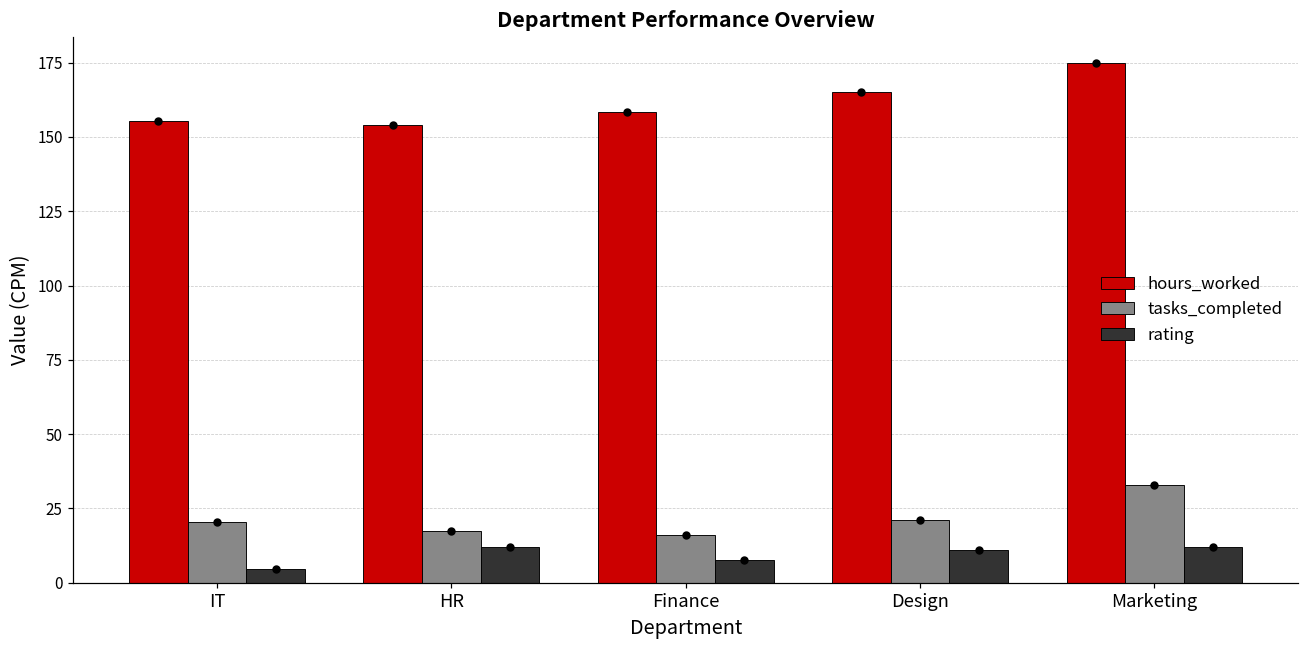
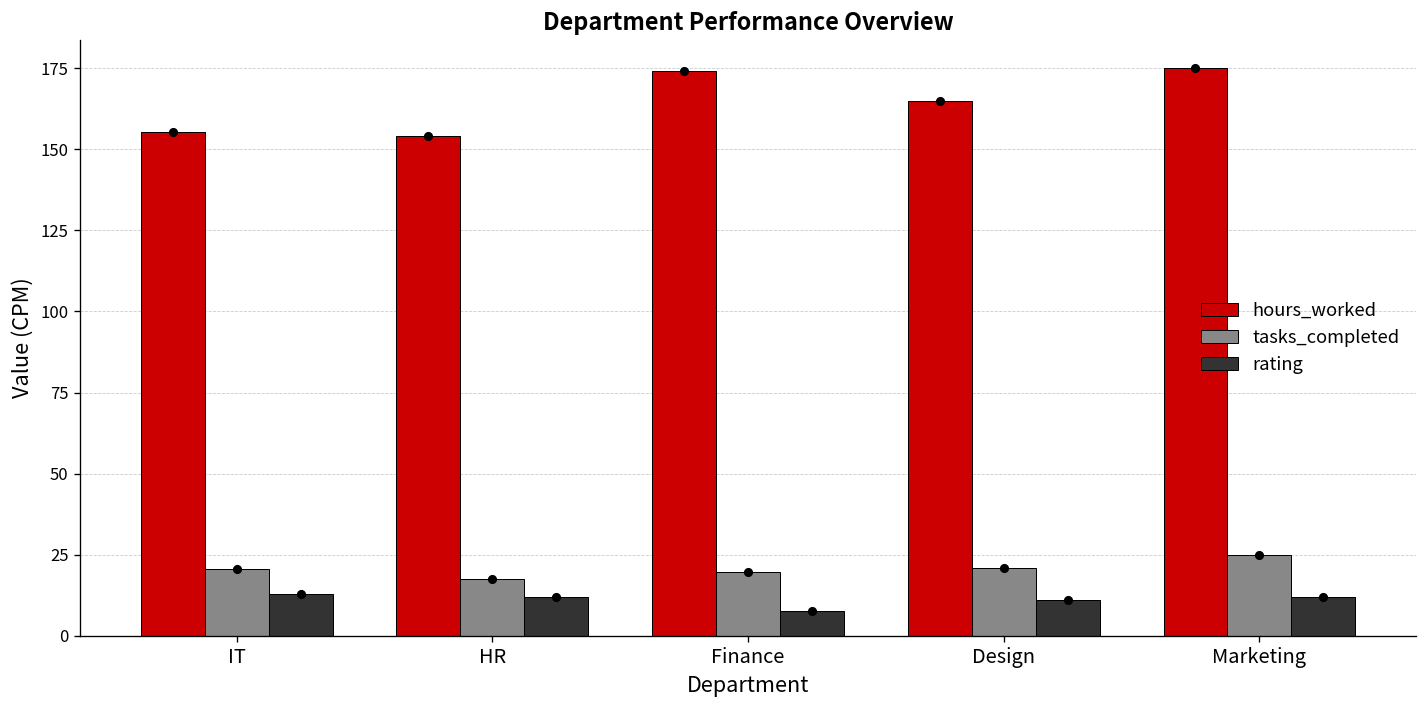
rating, IT: 5 -> 13
hours_worked, Finance: 159 -> 174
tasks_completed, Finance: 16 -> 20
tasks_completed, Marketing: 33 -> 25
